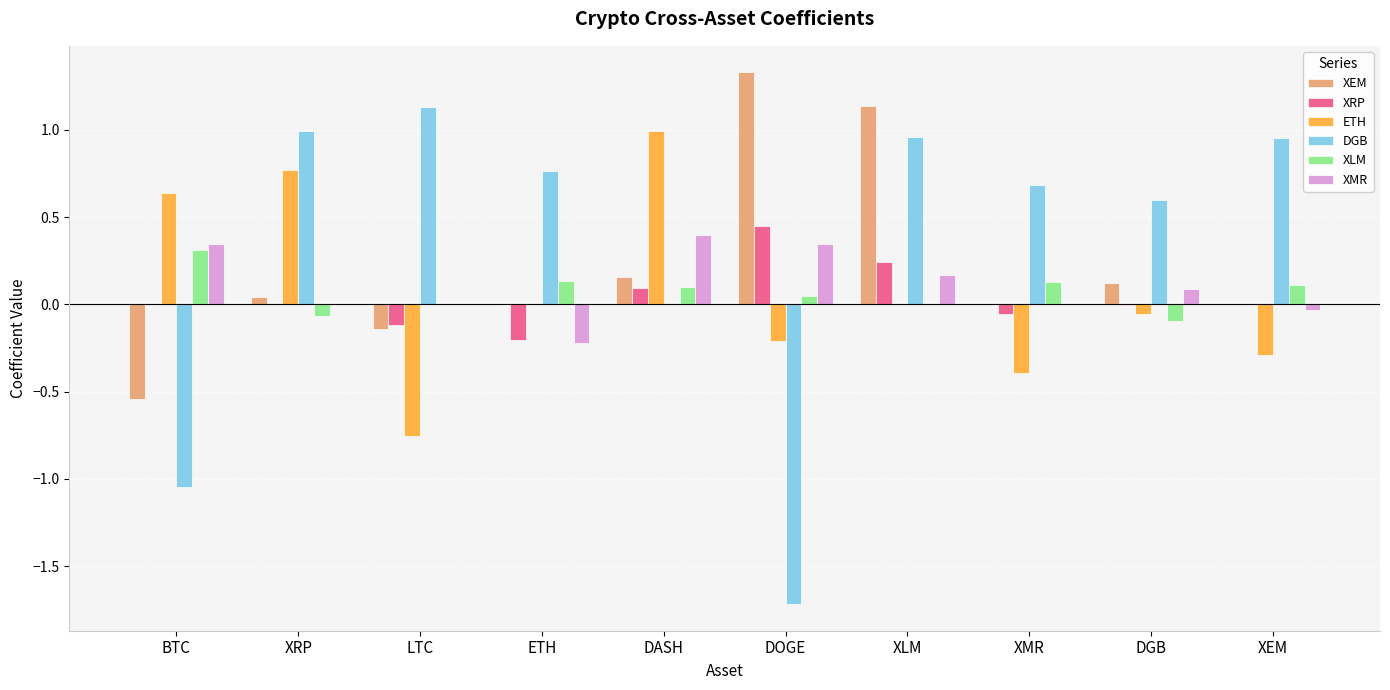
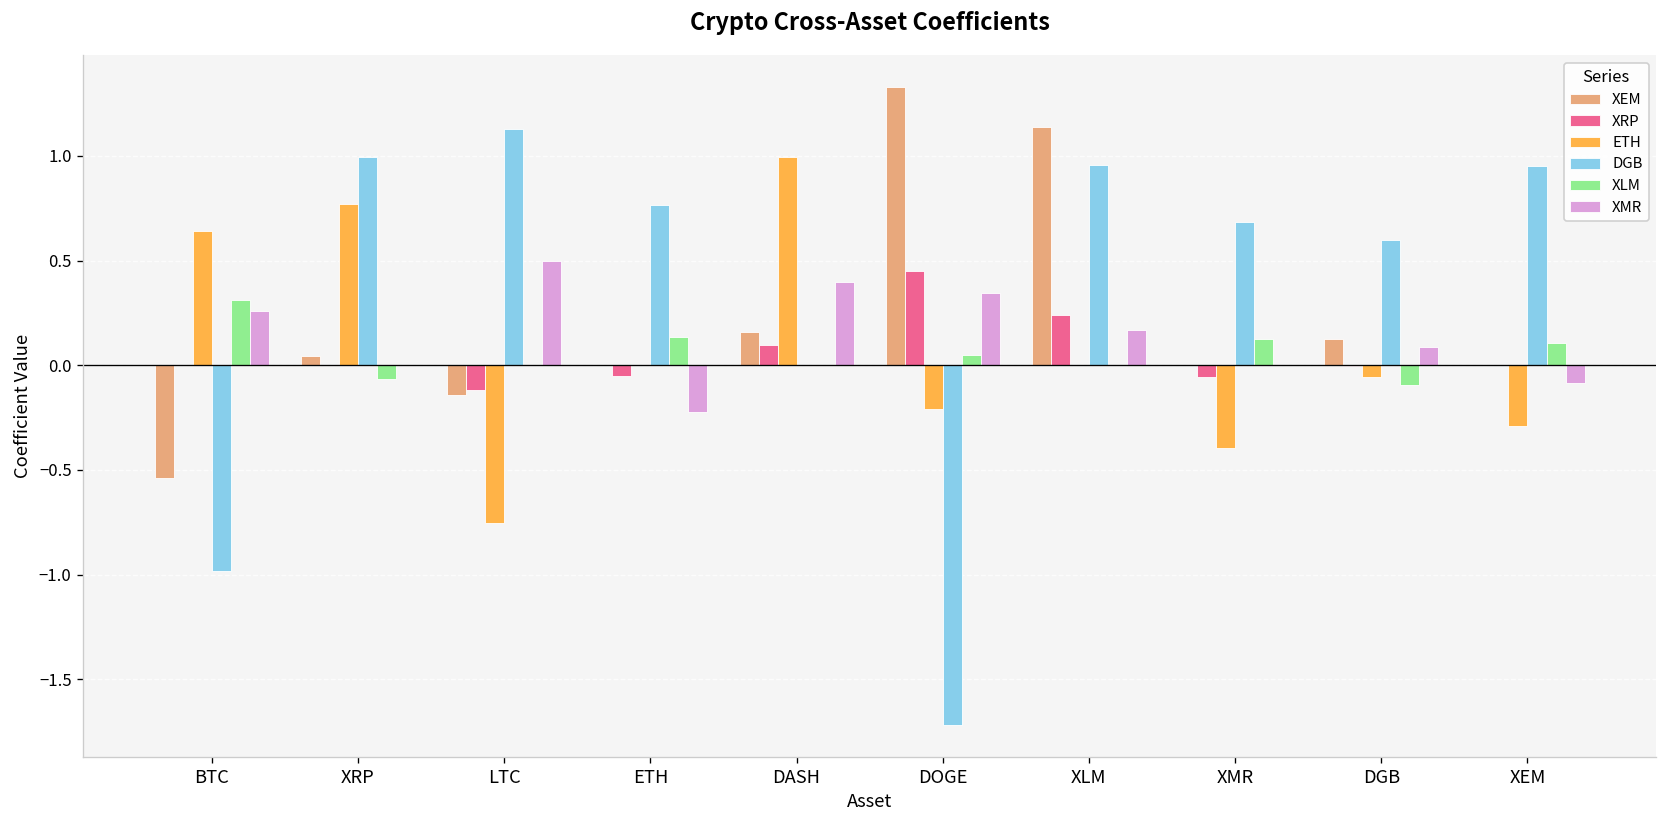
DGB, BTC: -1.05 -> -0.98
XMR, BTC: 0.35 -> 0.26
XMR, LTC: 0.0 -> 0.5
XRP, ETH: -0.21 -> -0.05
XLM, DASH: 0.1 -> 0.0
XMR, XEM: -0.03 -> -0.08
